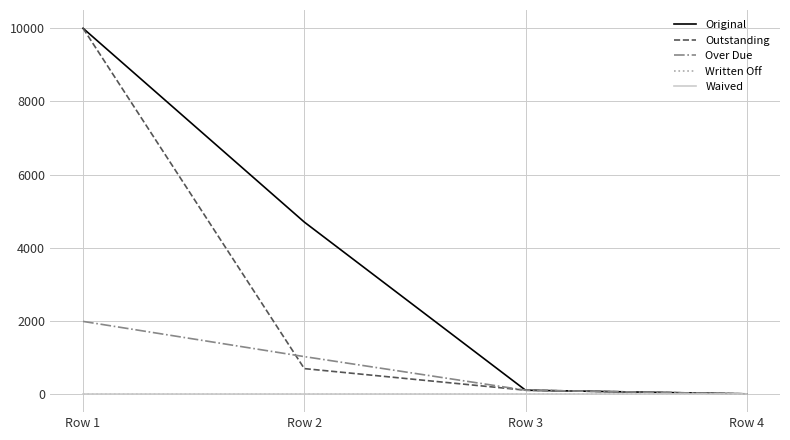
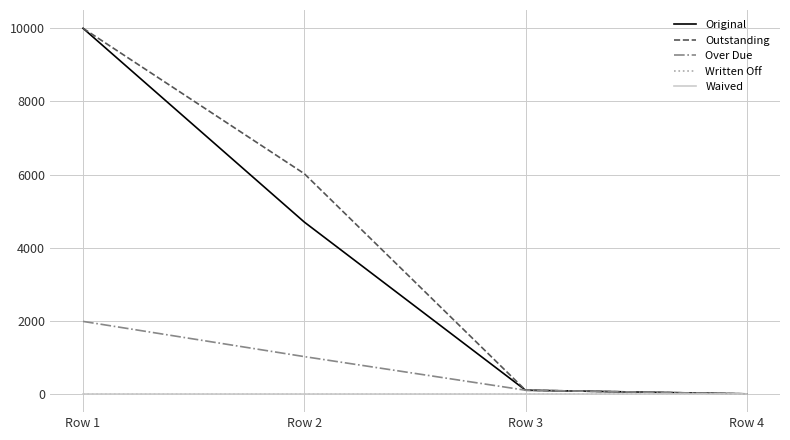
Outstanding, Row 2: 700 -> 6000
